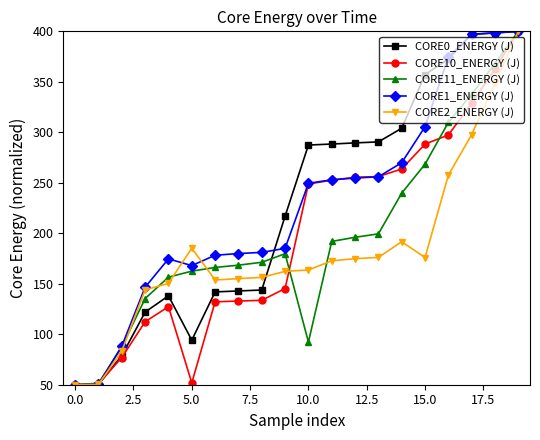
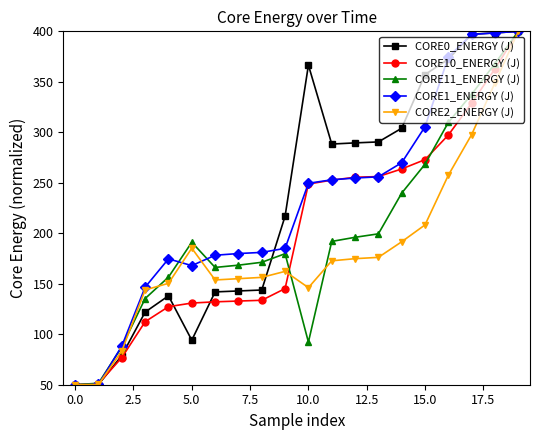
CORE10_ENERGY (J), 5.0: 52 -> 131
CORE11_ENERGY (J), 5.0: 163 -> 191
CORE0_ENERGY (J), 10.0: 287 -> 367
CORE2_ENERGY (J), 10.0: 164 -> 146
CORE10_ENERGY (J), 15.0: 288 -> 273
CORE2_ENERGY (J), 15.0: 176 -> 208
